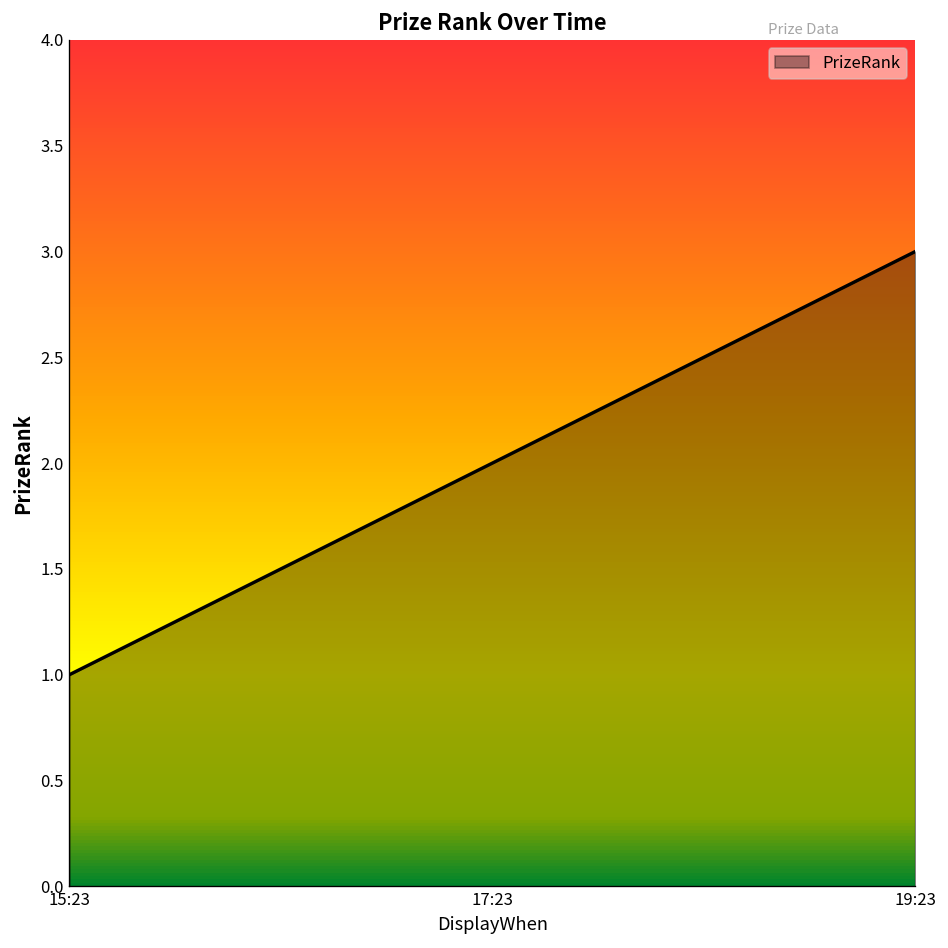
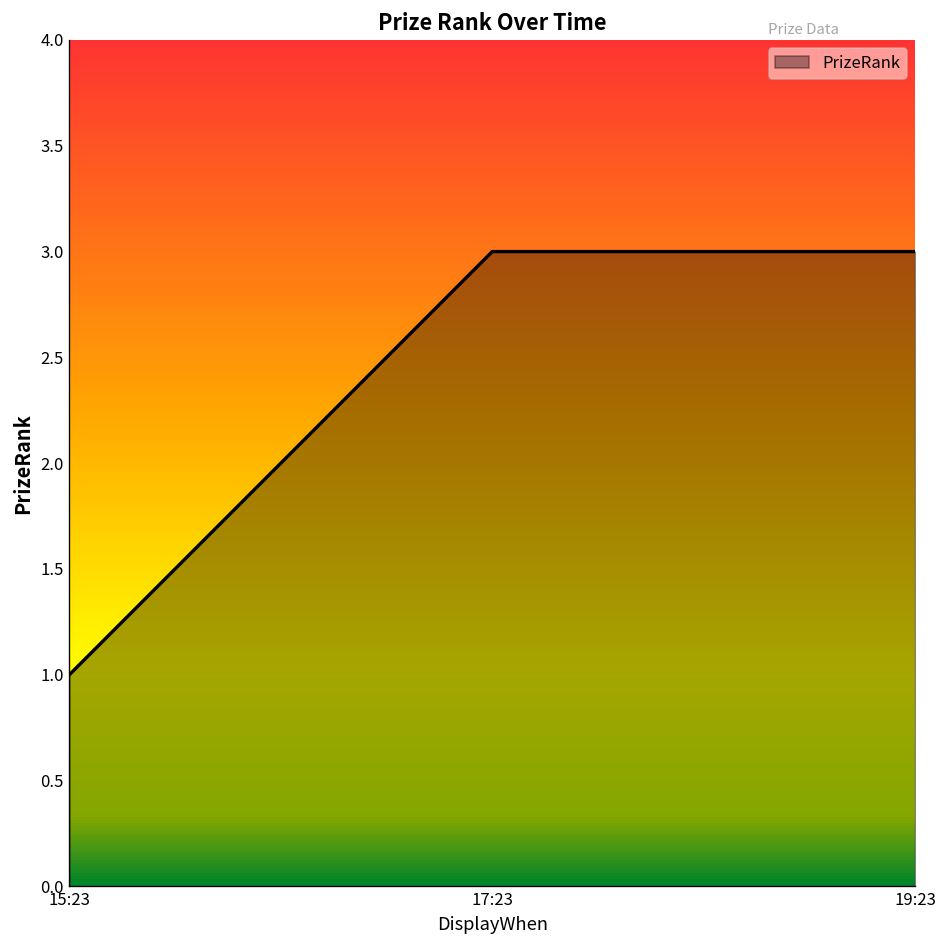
17:23: 2 -> 3
